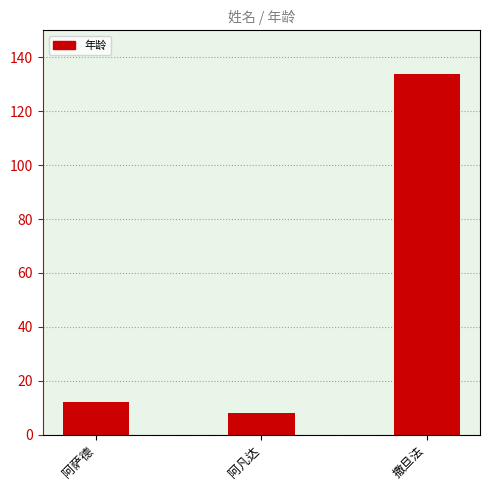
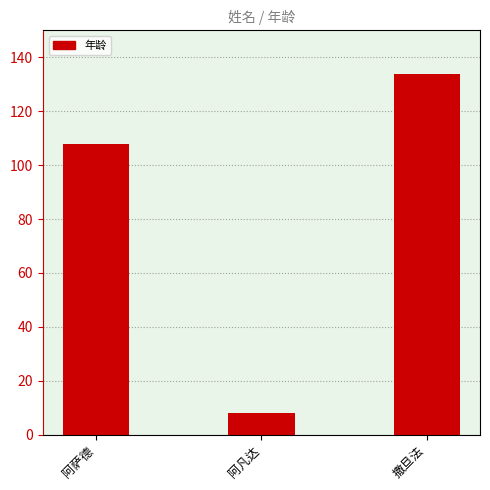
阿萨德: 12 -> 108
